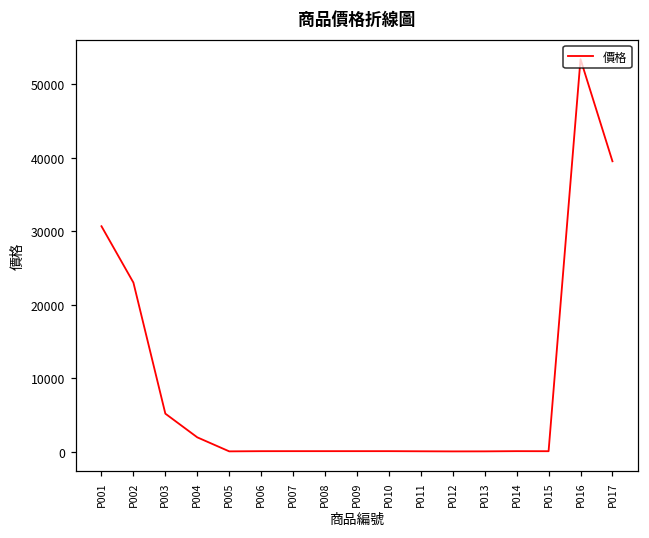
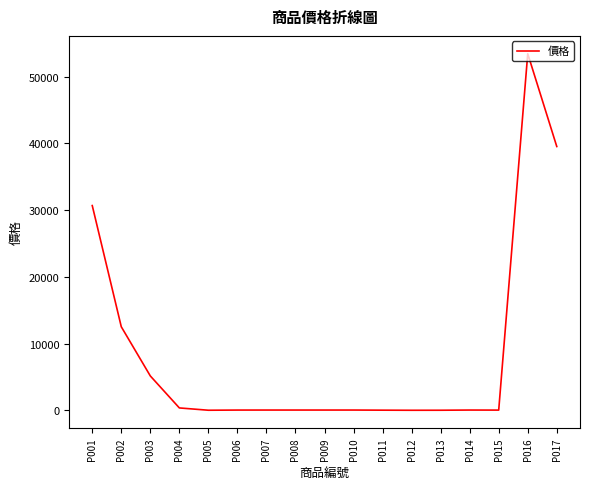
P002: 23000 -> 13000
P004: 2000 -> 0
